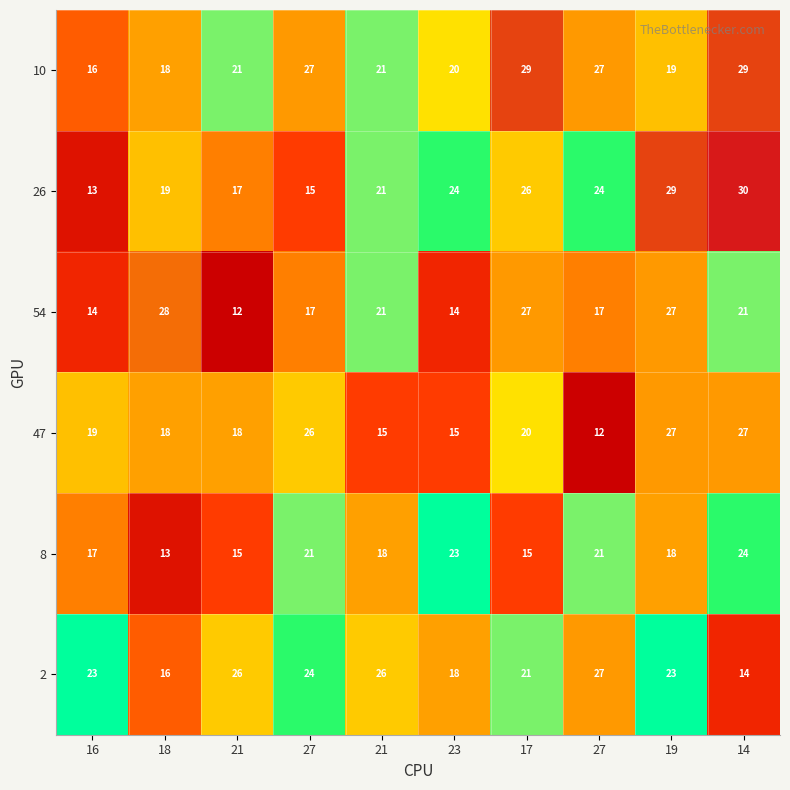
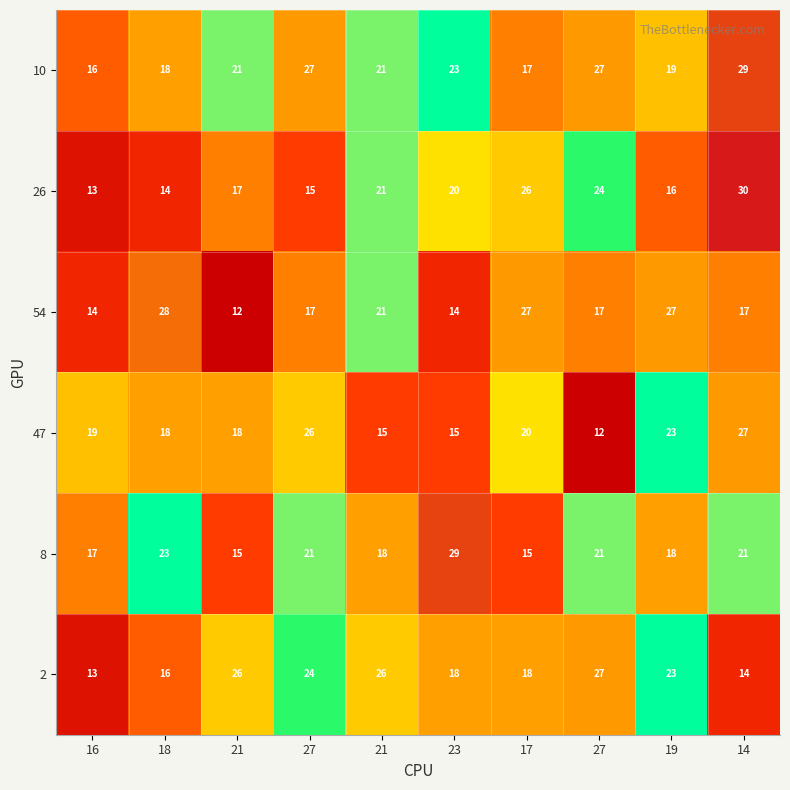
10, 23: 20 -> 23
10, 17: 29 -> 17
26, 18: 19 -> 14
26, 23: 24 -> 20
26, 19: 29 -> 16
54, 14: 21 -> 17
47, 19: 27 -> 23
8, 18: 13 -> 23
8, 23: 23 -> 29
8, 14: 24 -> 21
2, 16: 23 -> 13
2, 17: 21 -> 18
